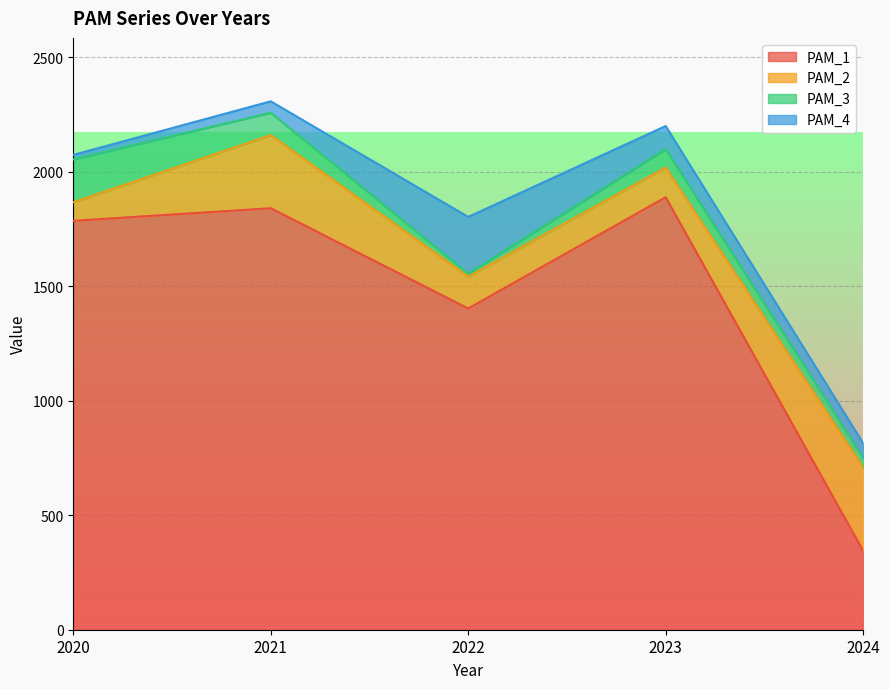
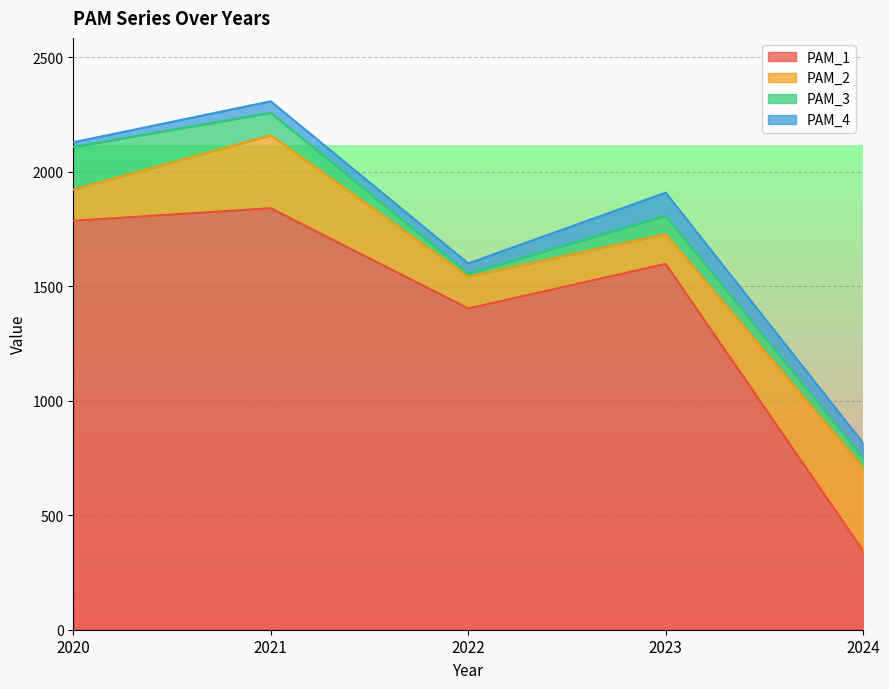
PAM_2, 2020: 80 -> 140
PAM_4, 2022: 250 -> 50
PAM_1, 2023: 1890 -> 1600
